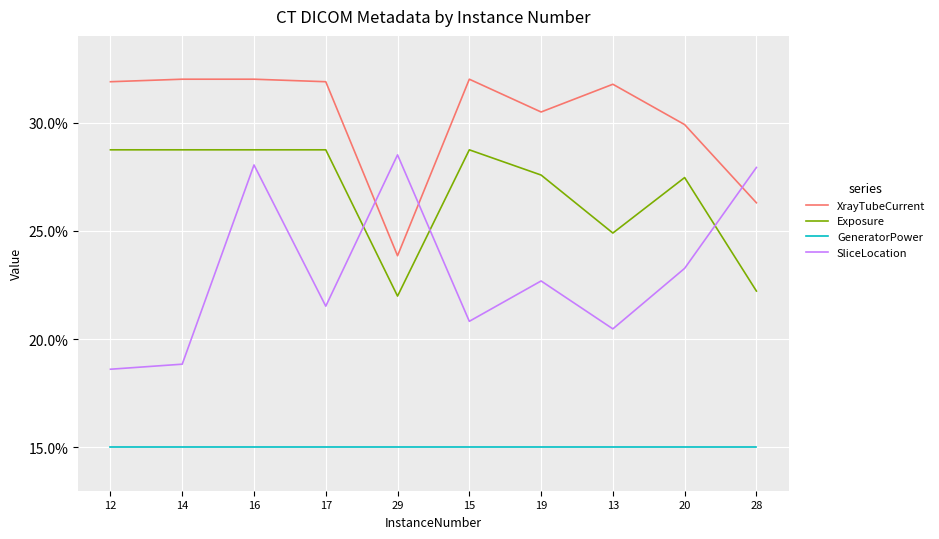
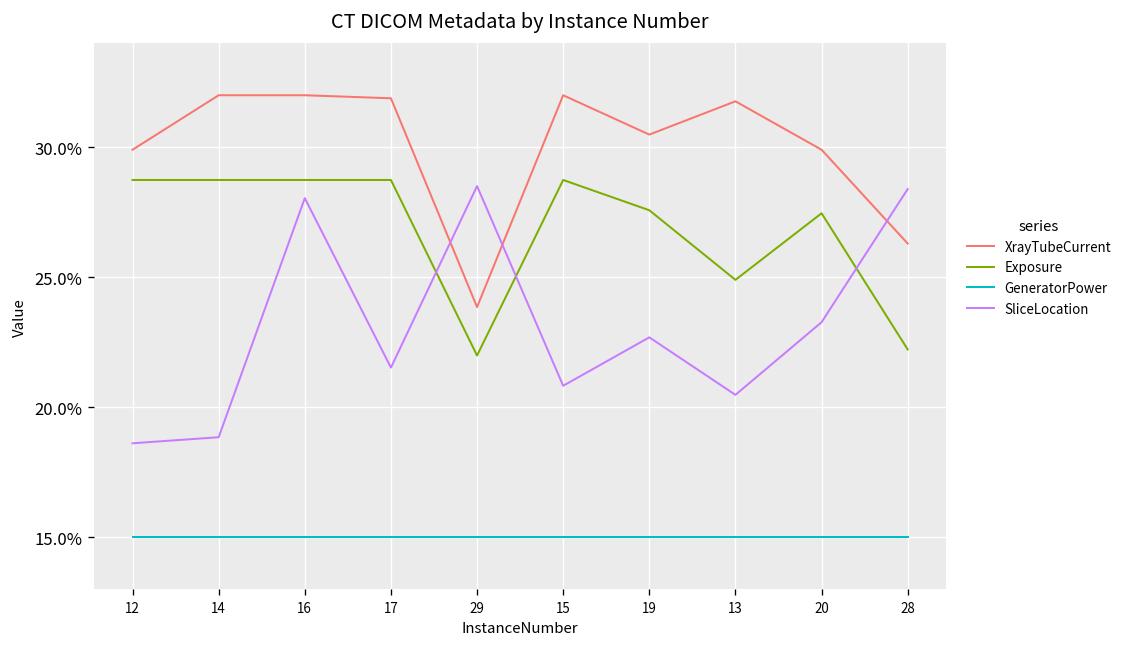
XrayTubeCurrent, 12: 31.9% -> 29.9%
SliceLocation, 28: 27.9% -> 28.4%
